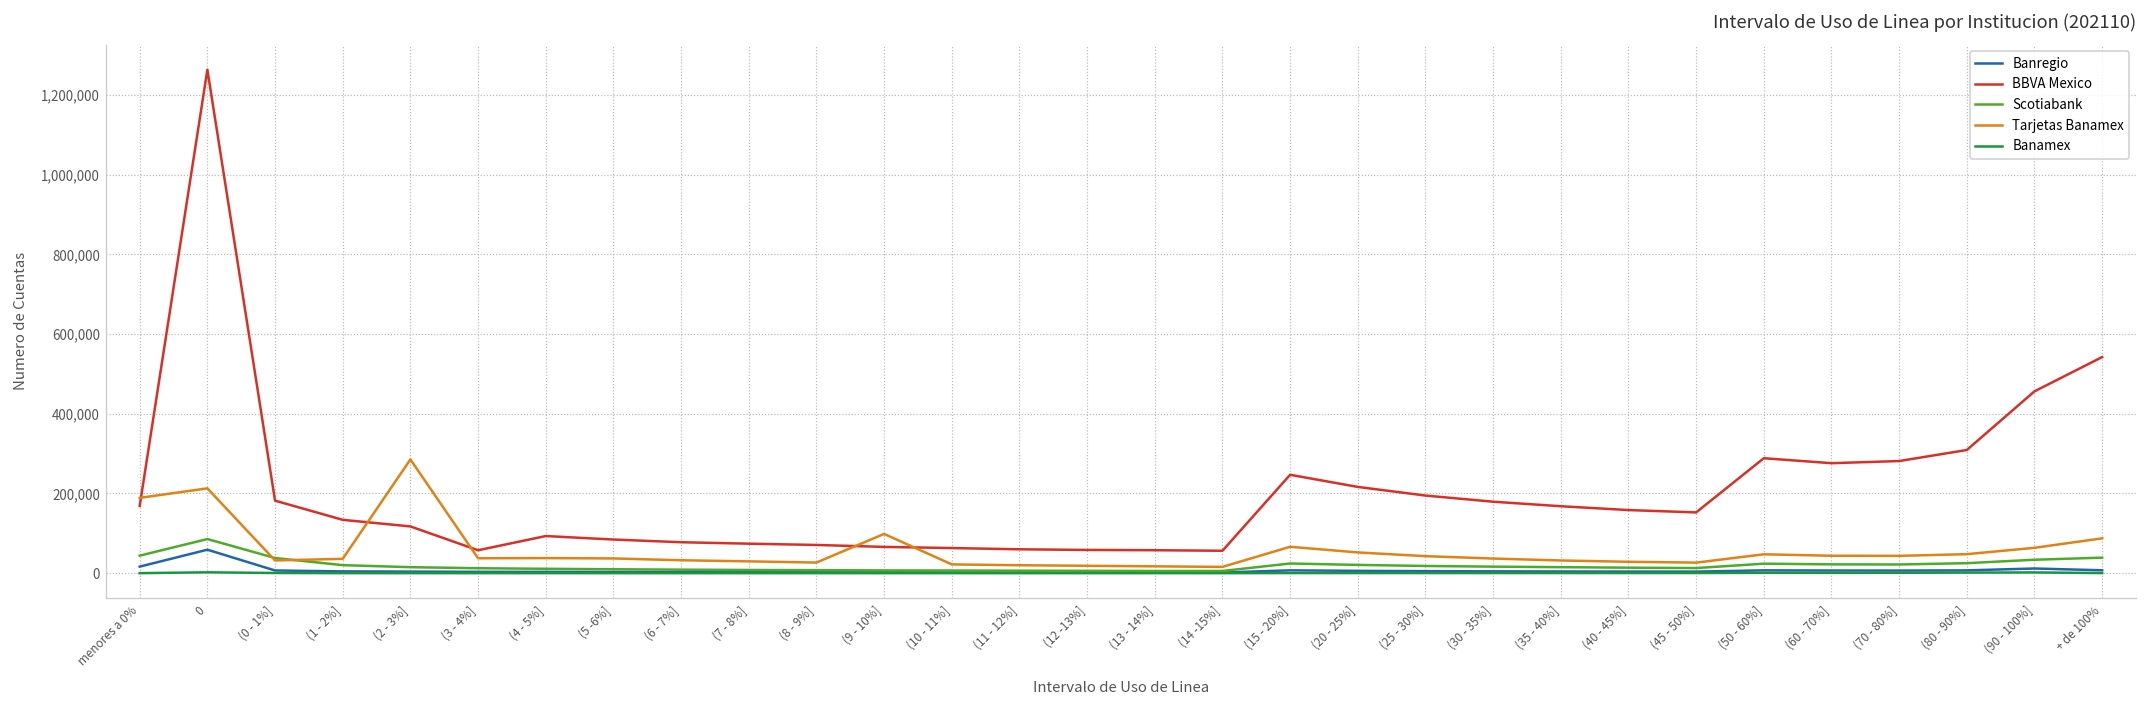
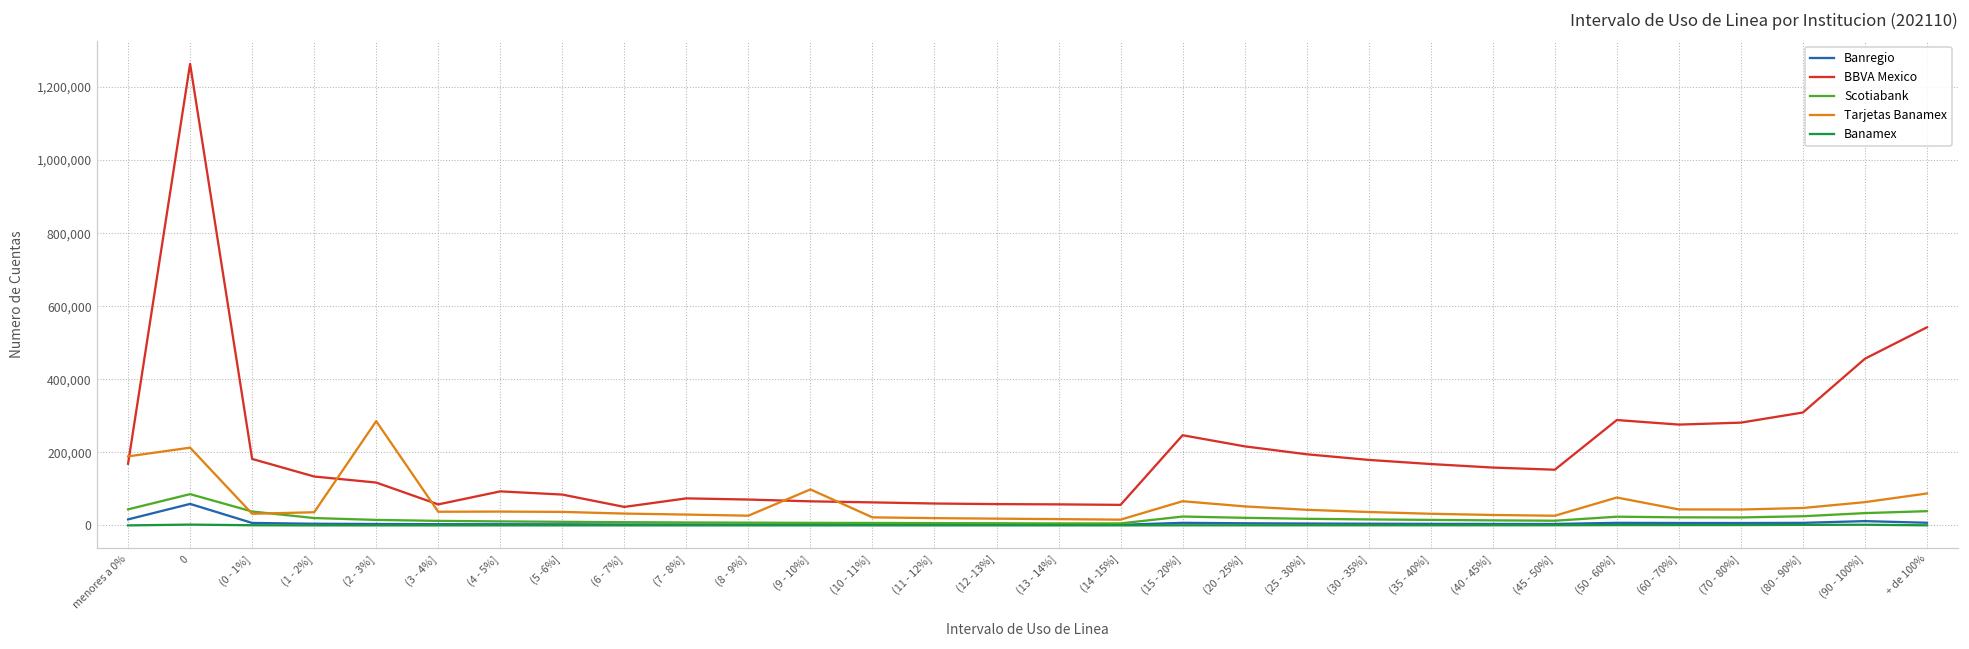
BBVA Mexico, (6 - 7%]: 80,000 -> 50,000
Tarjetas Banamex, (50 - 60%]: 50,000 -> 80,000
